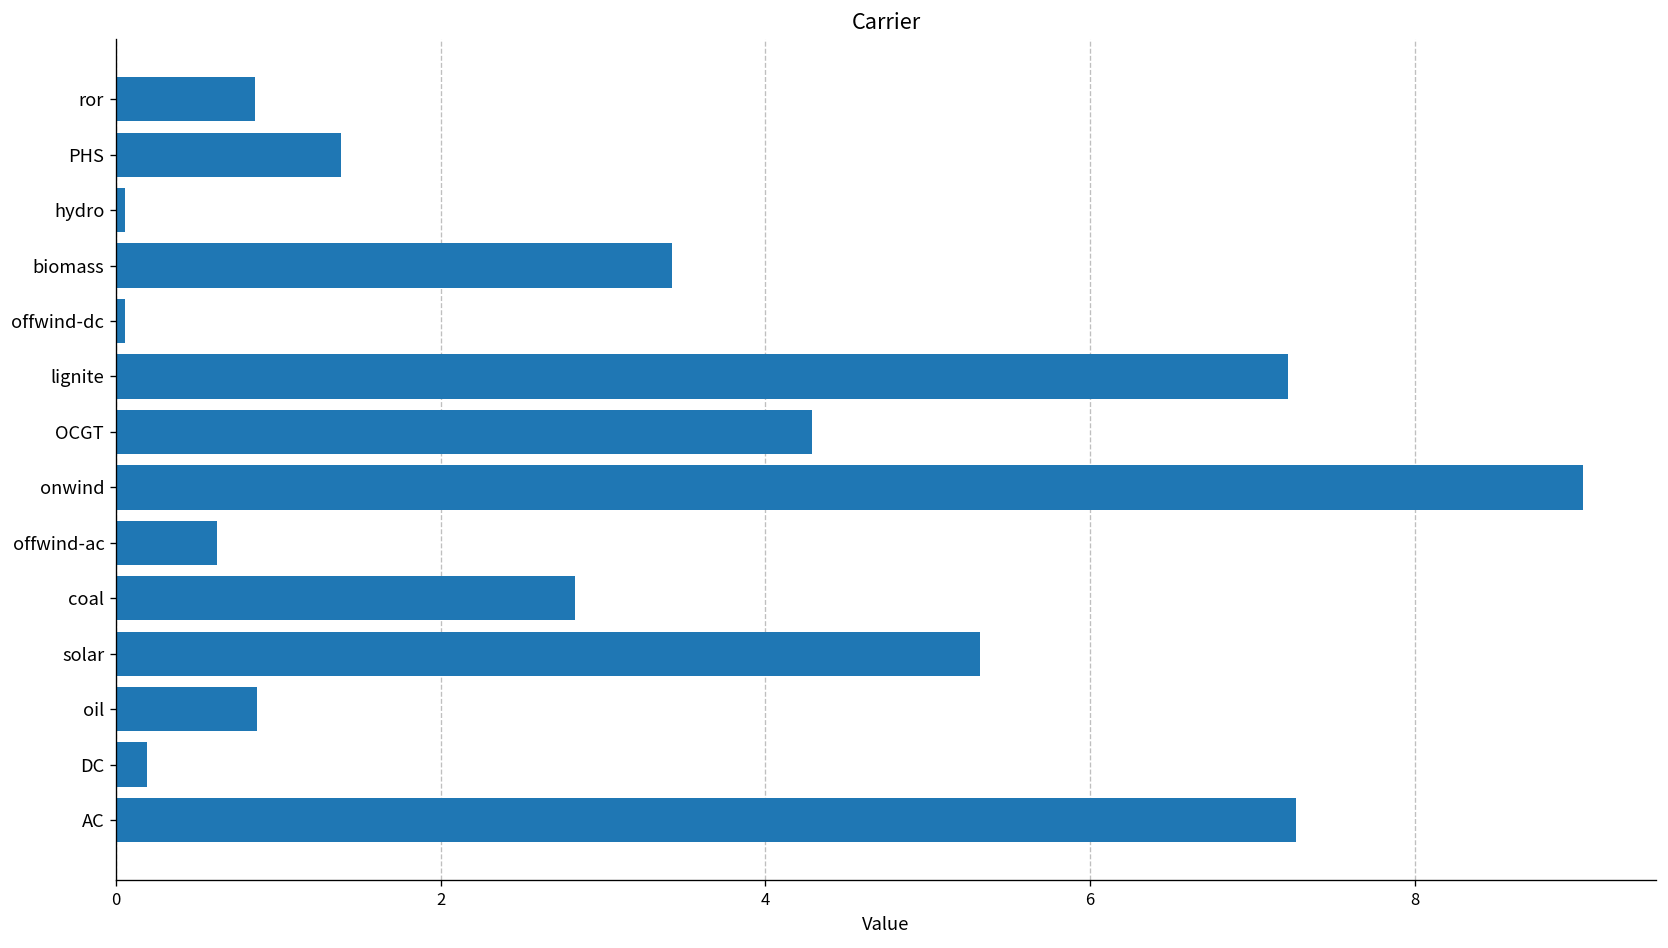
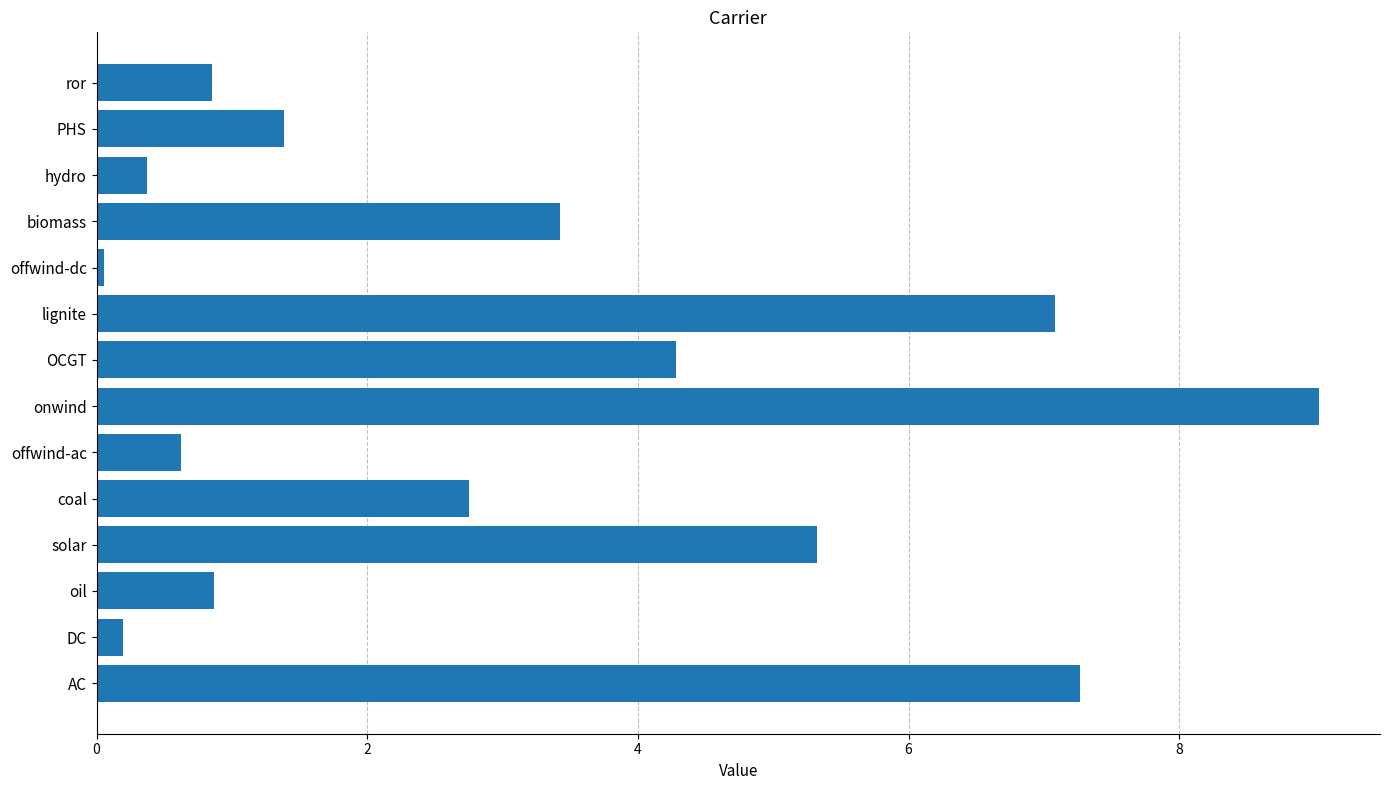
hydro: 0.05 -> 0.37
lignite: 7.22 -> 7.08
coal: 2.83 -> 2.75
